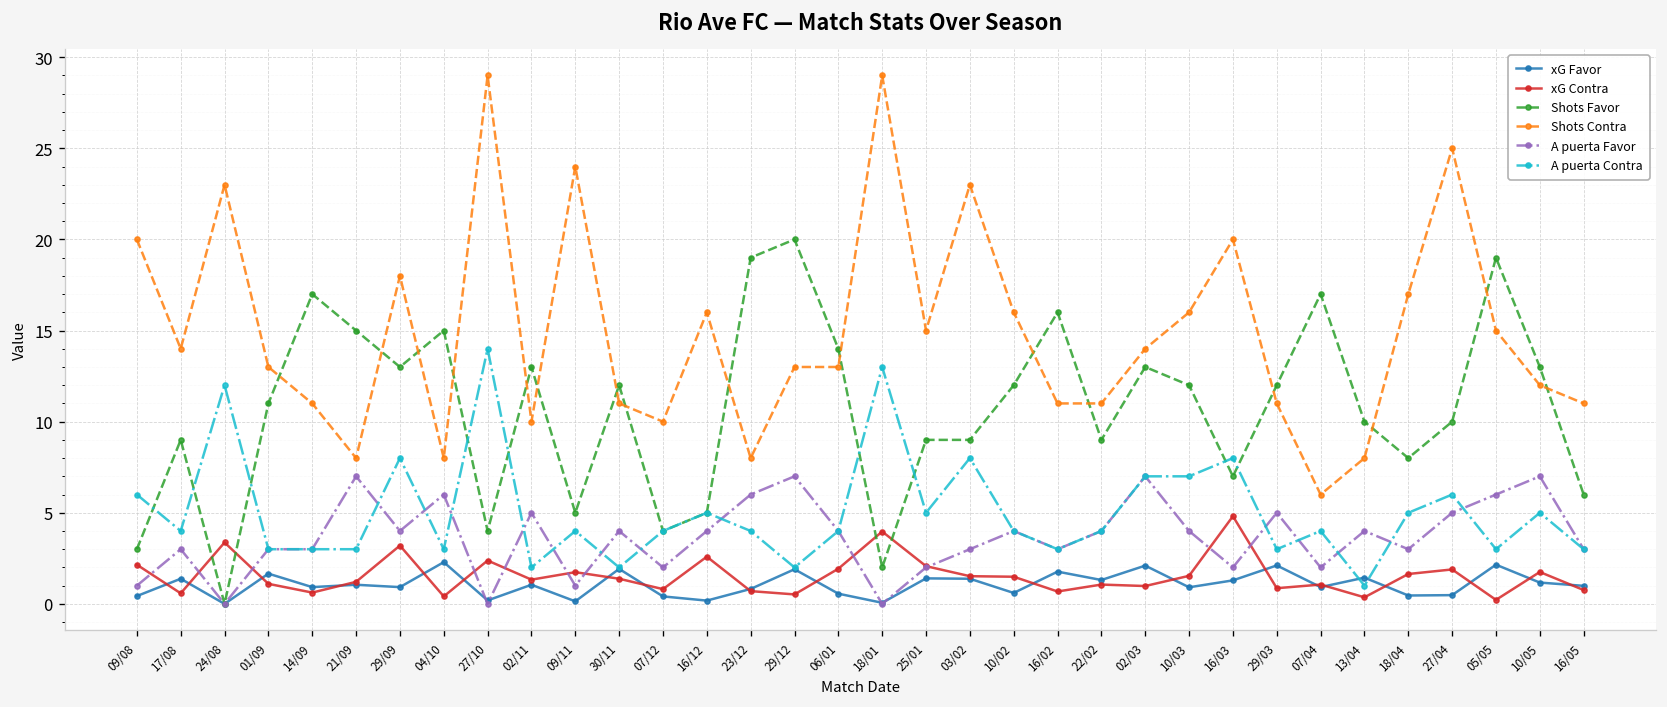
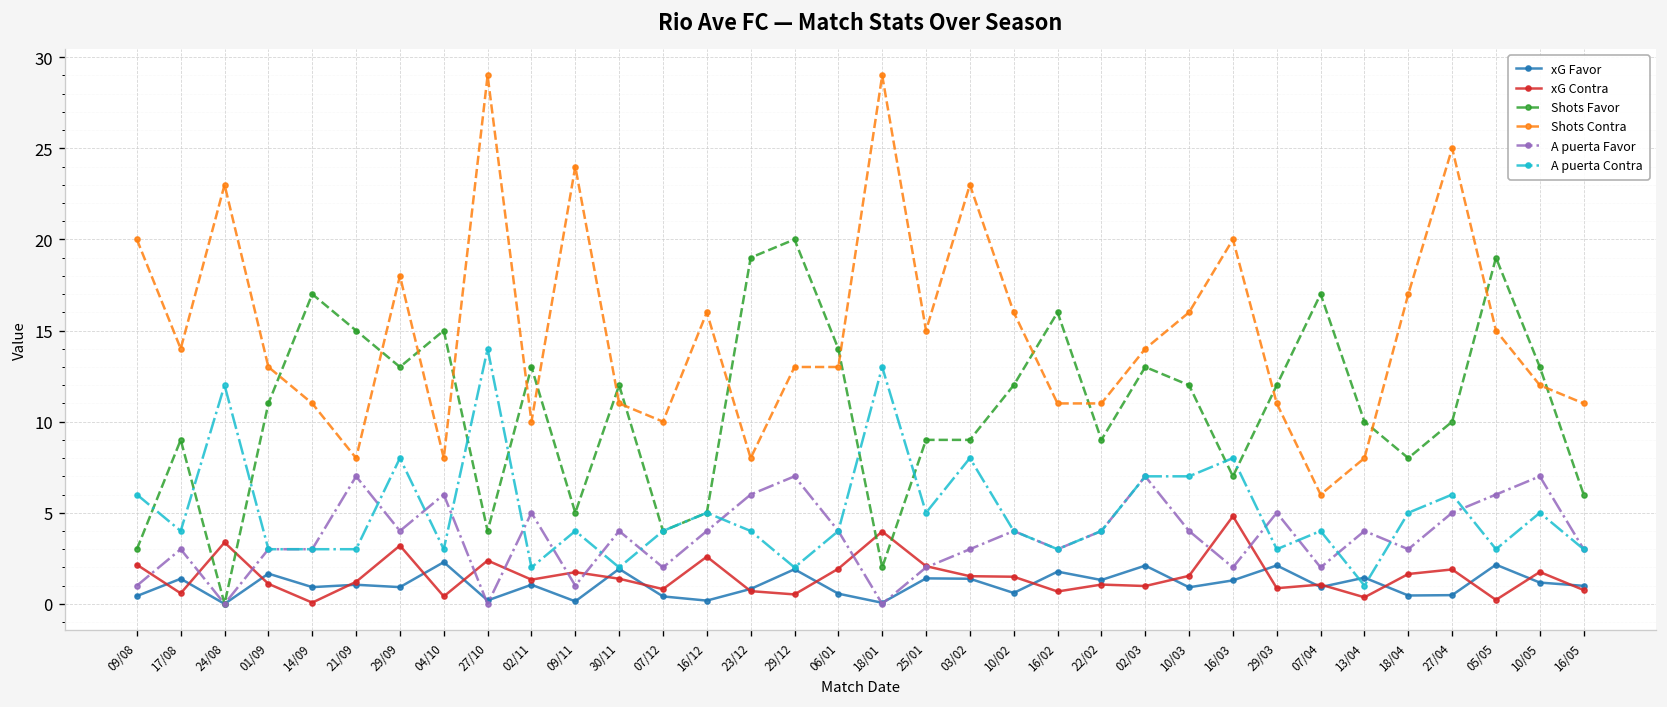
xG Contra, 14/09: 0.6 -> 0.1
